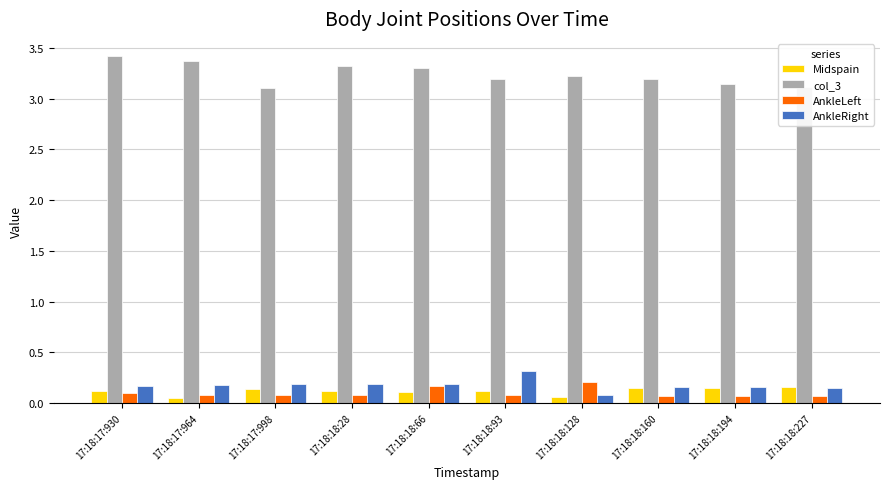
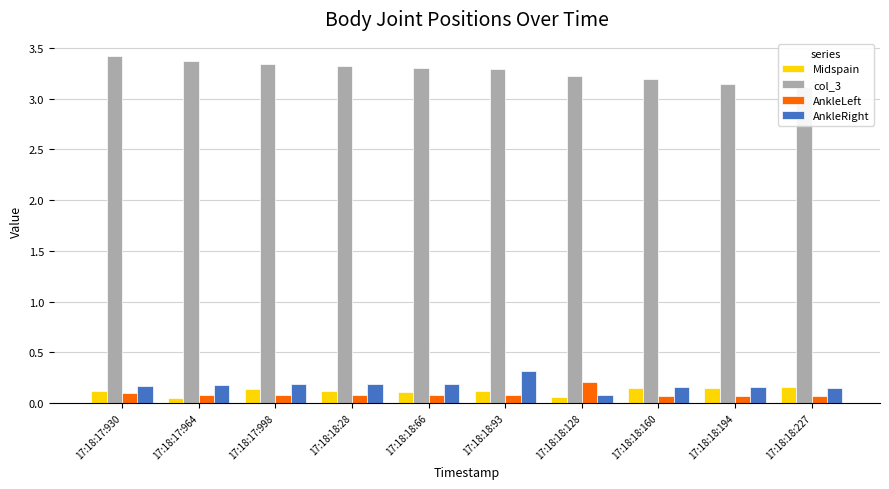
col_3, 17:18:17:998: 3.10 -> 3.34
AnkleLeft, 17:18:18:66: 0.17 -> 0.08
col_3, 17:18:18:93: 3.20 -> 3.29
